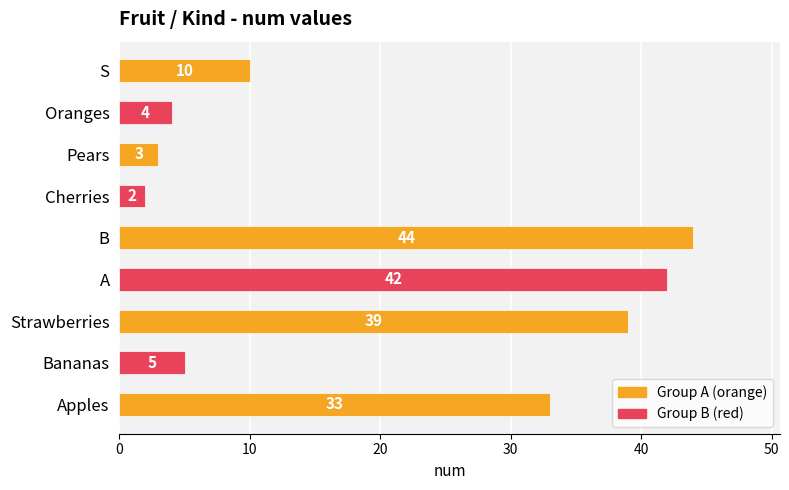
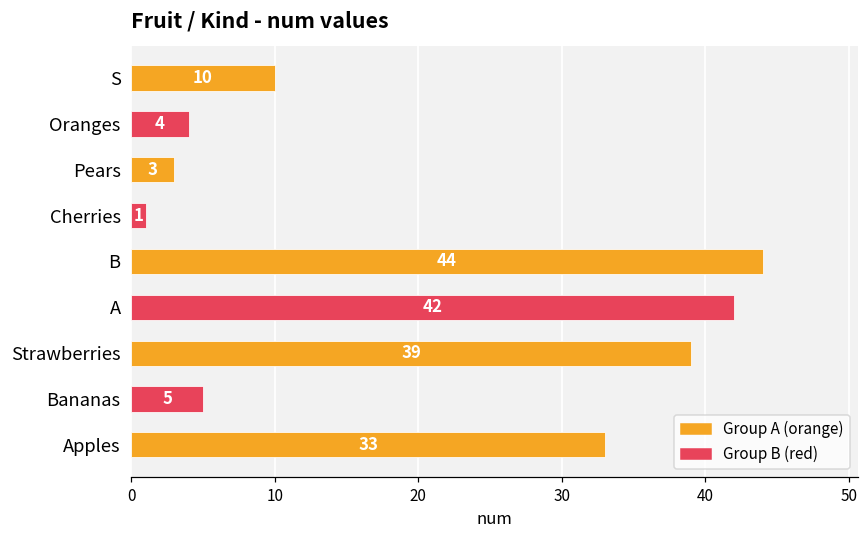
Cherries: 2 -> 1
